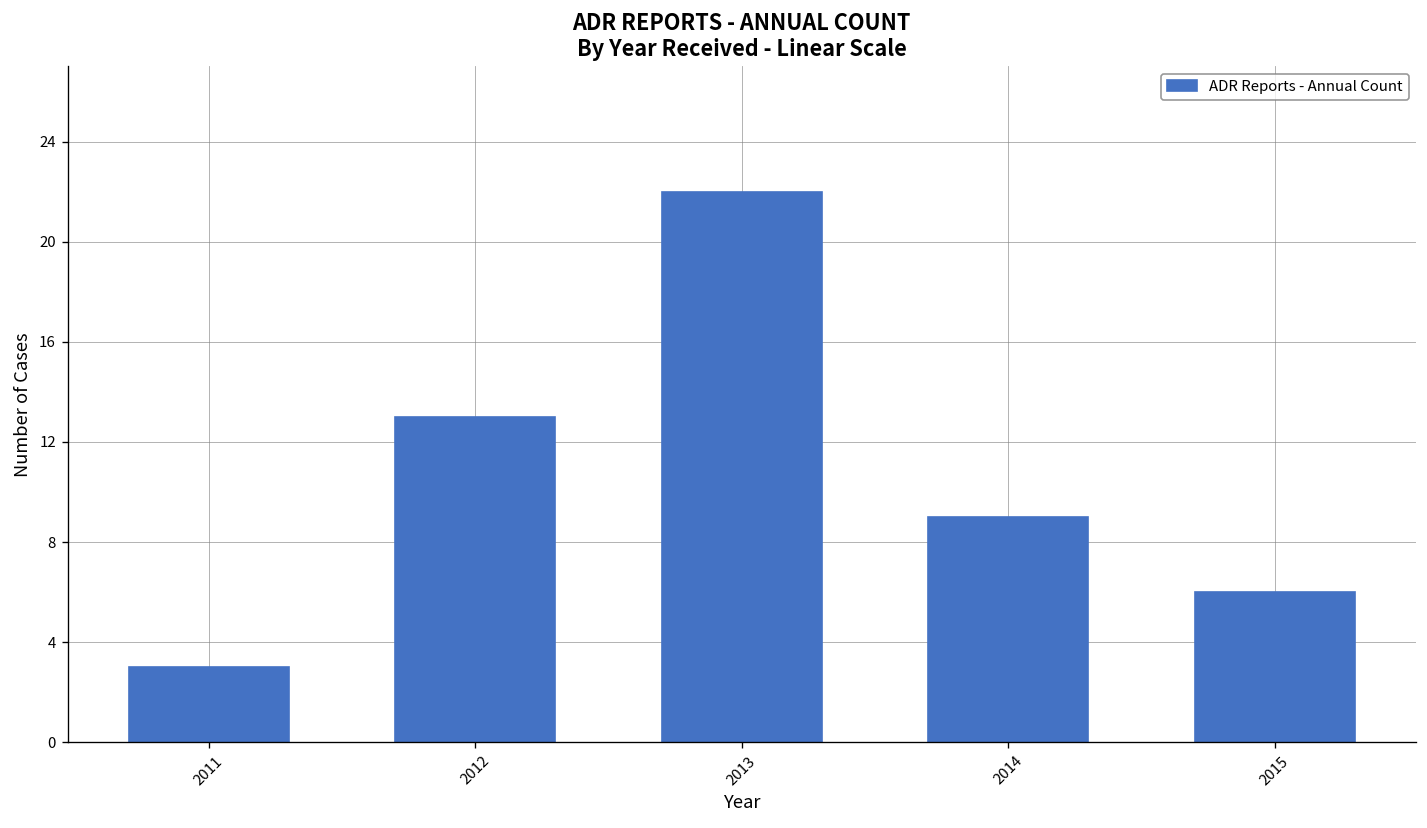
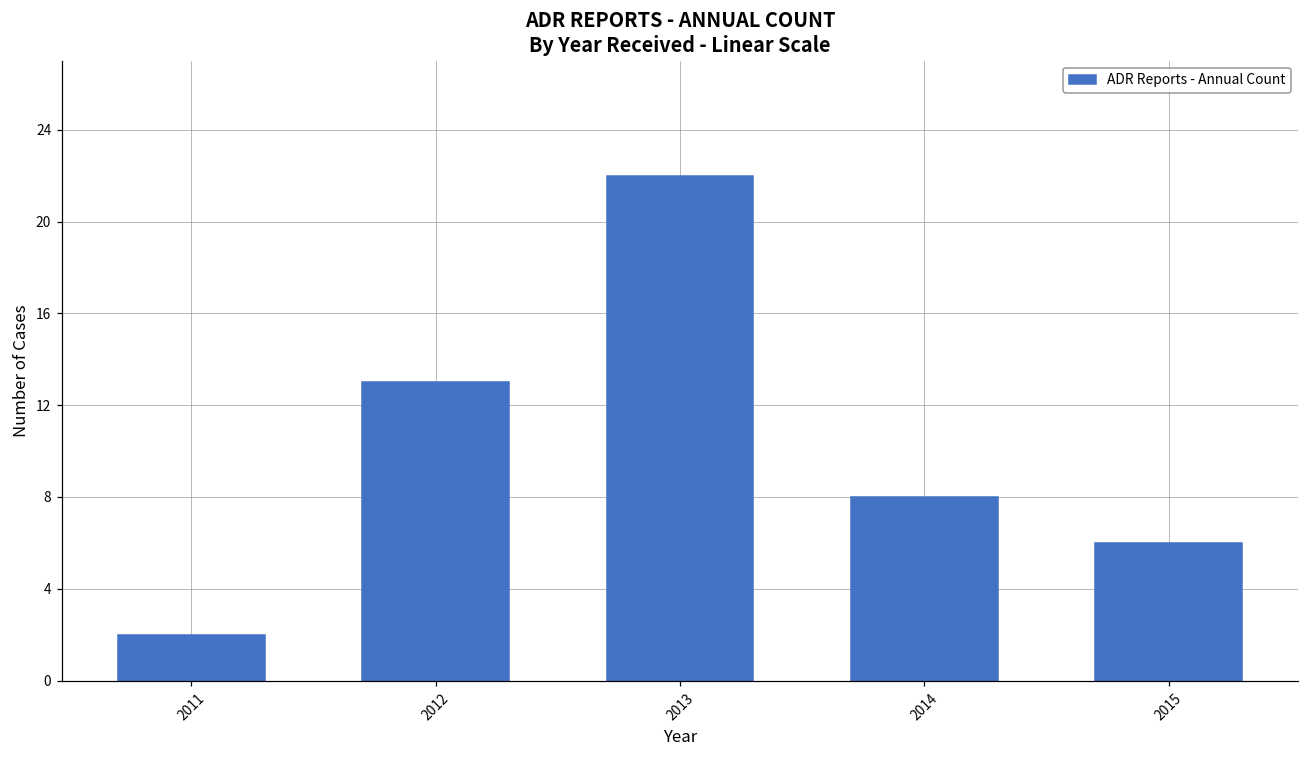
2011: 3 -> 2
2014: 9 -> 8
